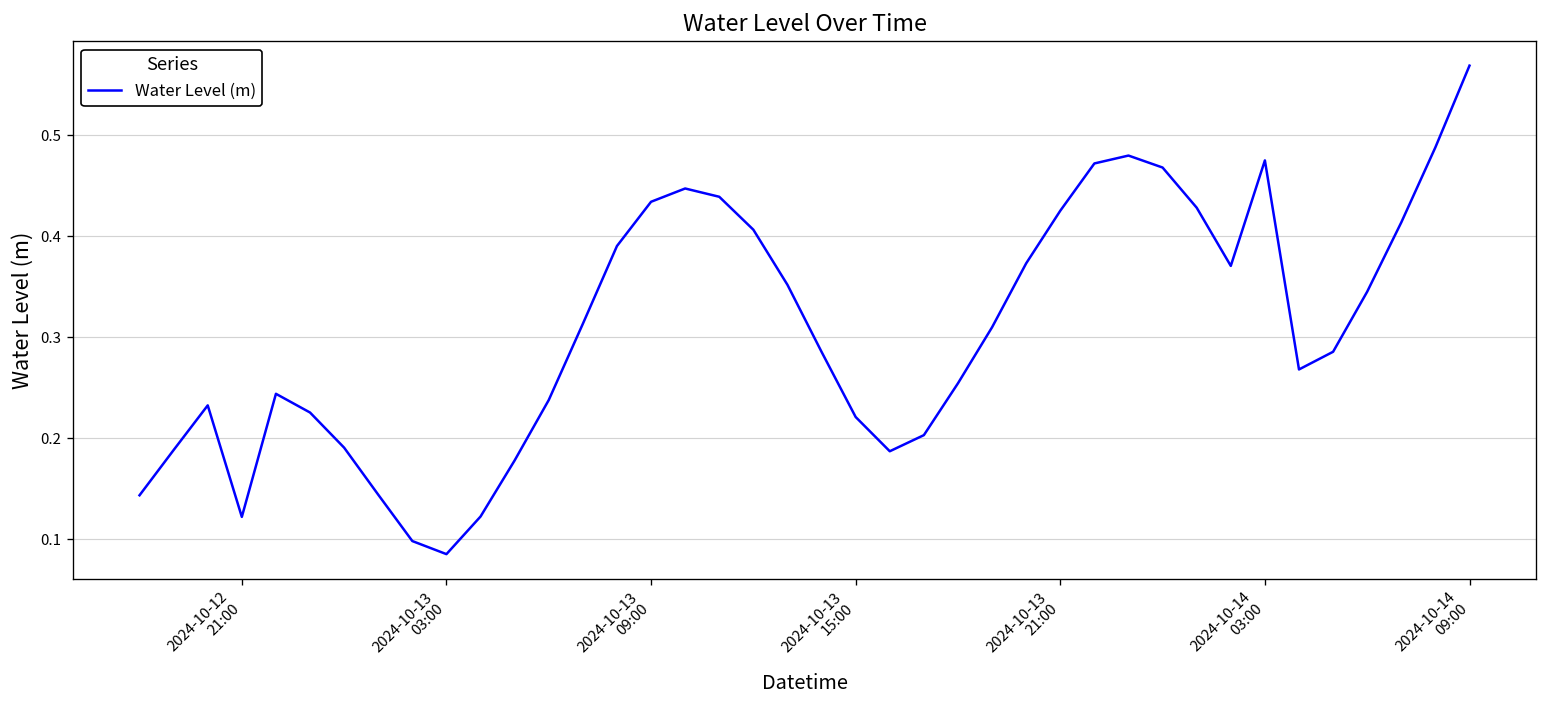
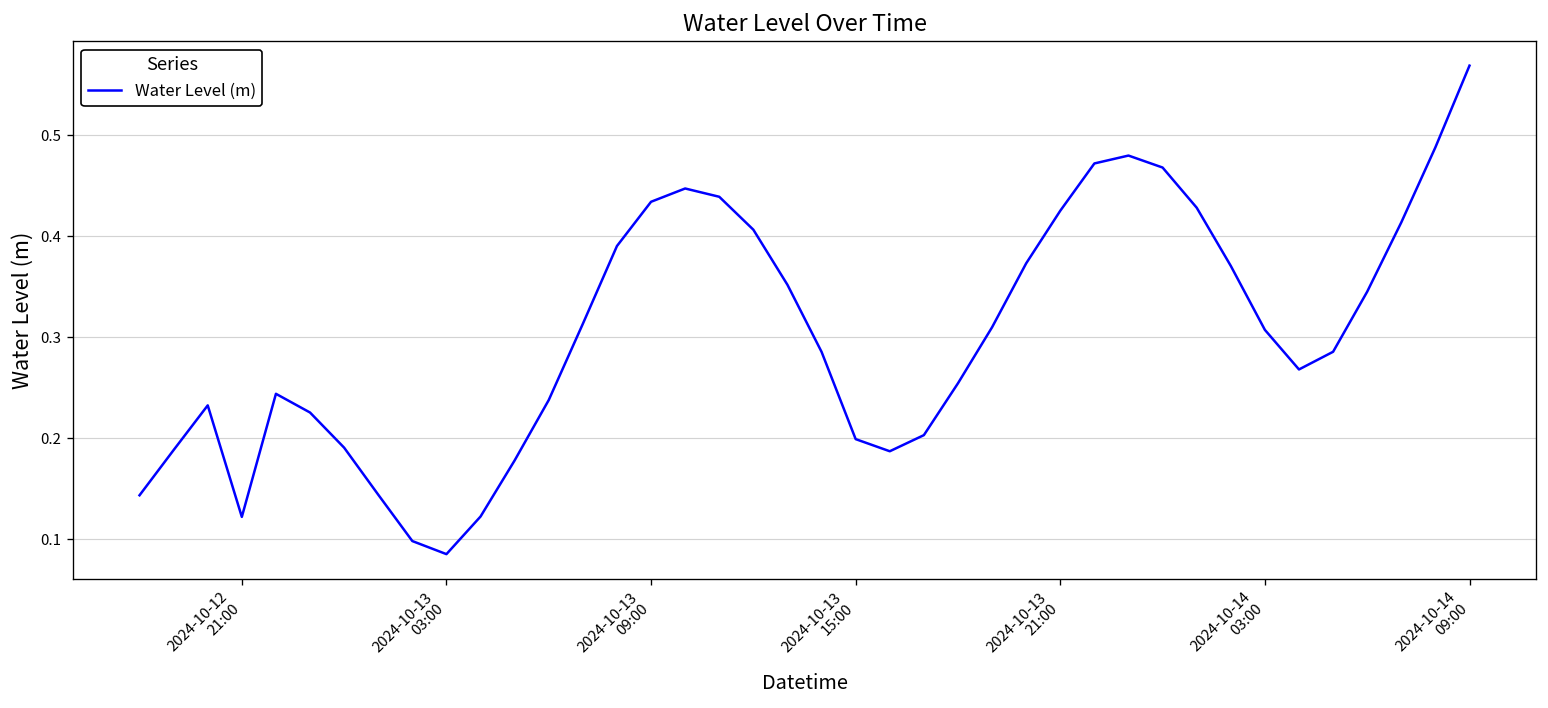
2024-10-13 15:00: 0.22 -> 0.20
2024-10-14 03:00: 0.47 -> 0.31
